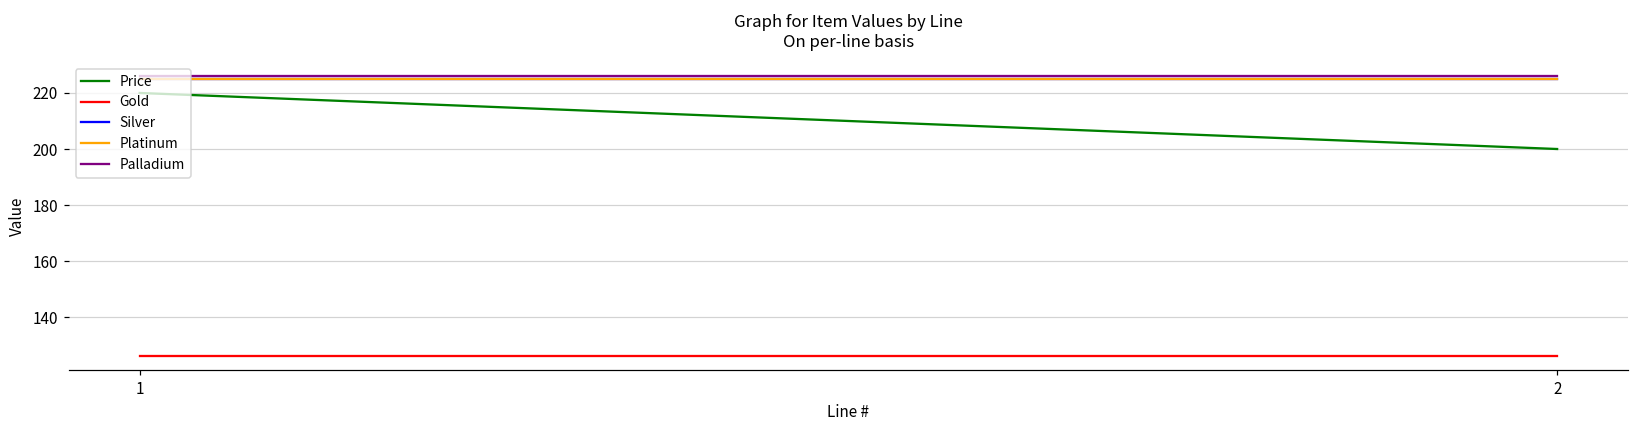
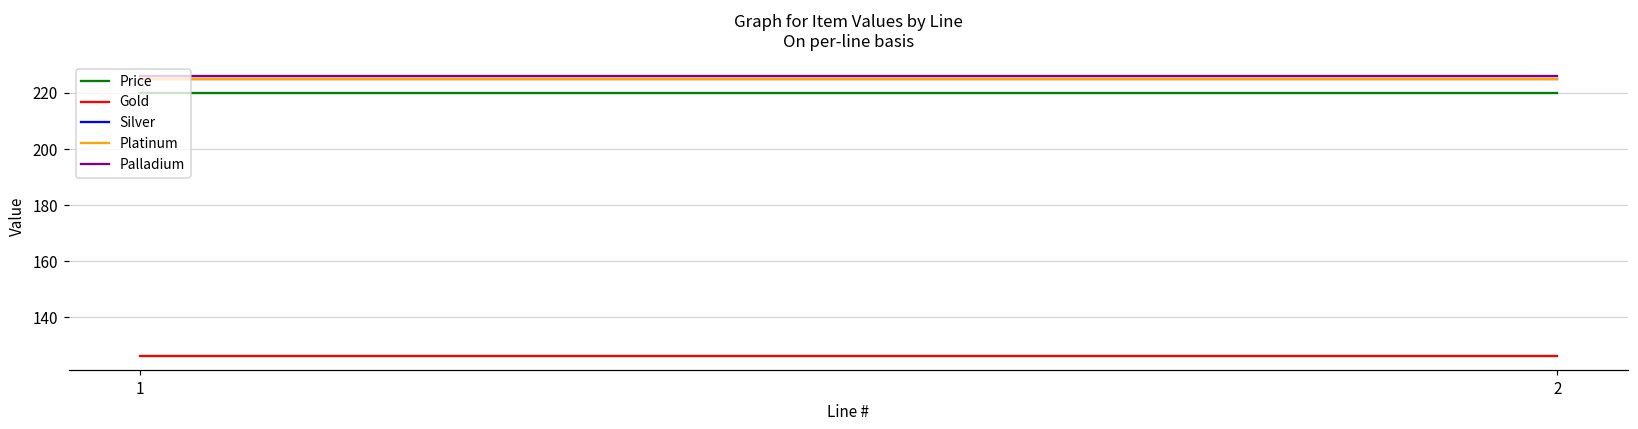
Price, 2: 200 -> 220
